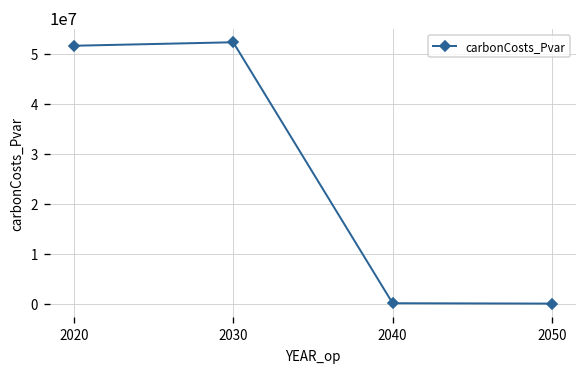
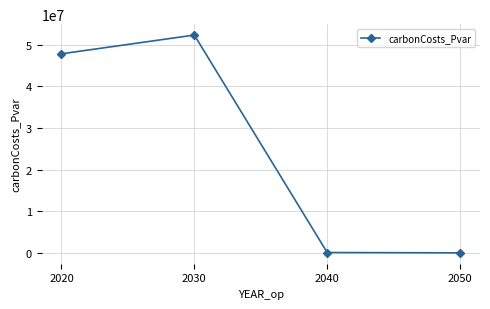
2020: 52000000 -> 48000000
